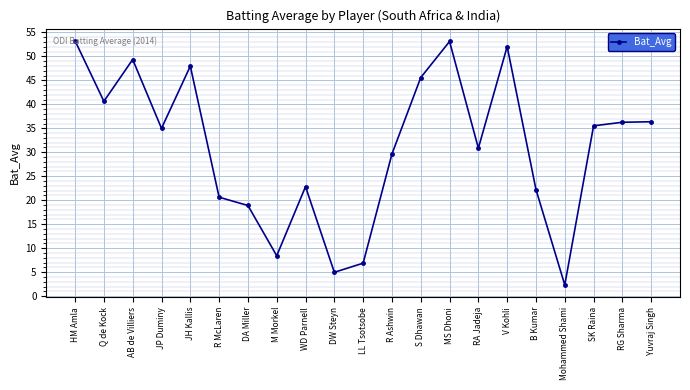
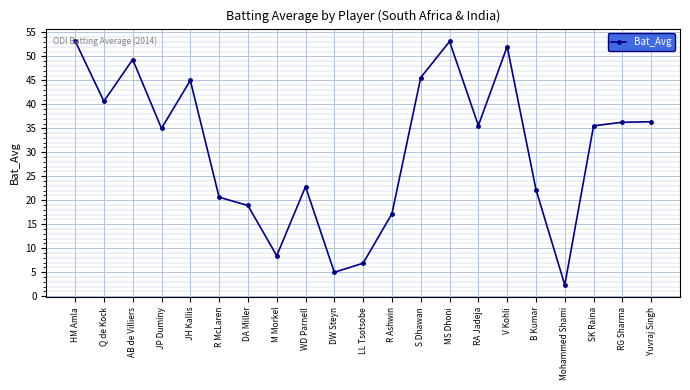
JH Kallis: 48 -> 45
R Ashwin: 30 -> 17
RA Jadeja: 31 -> 36
